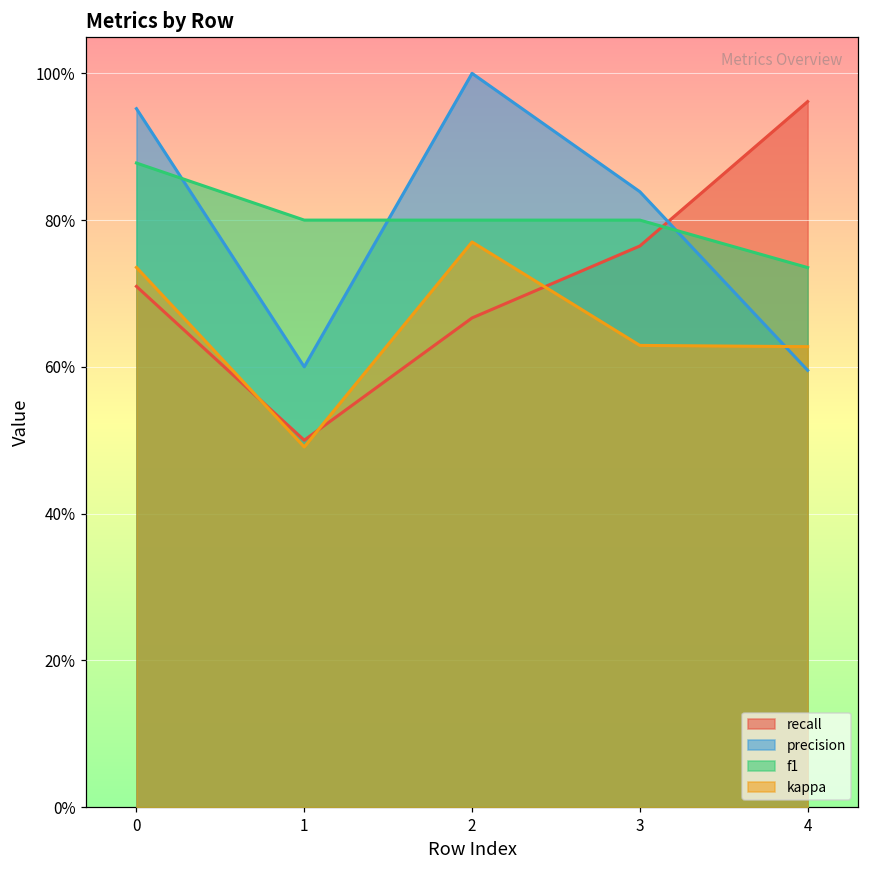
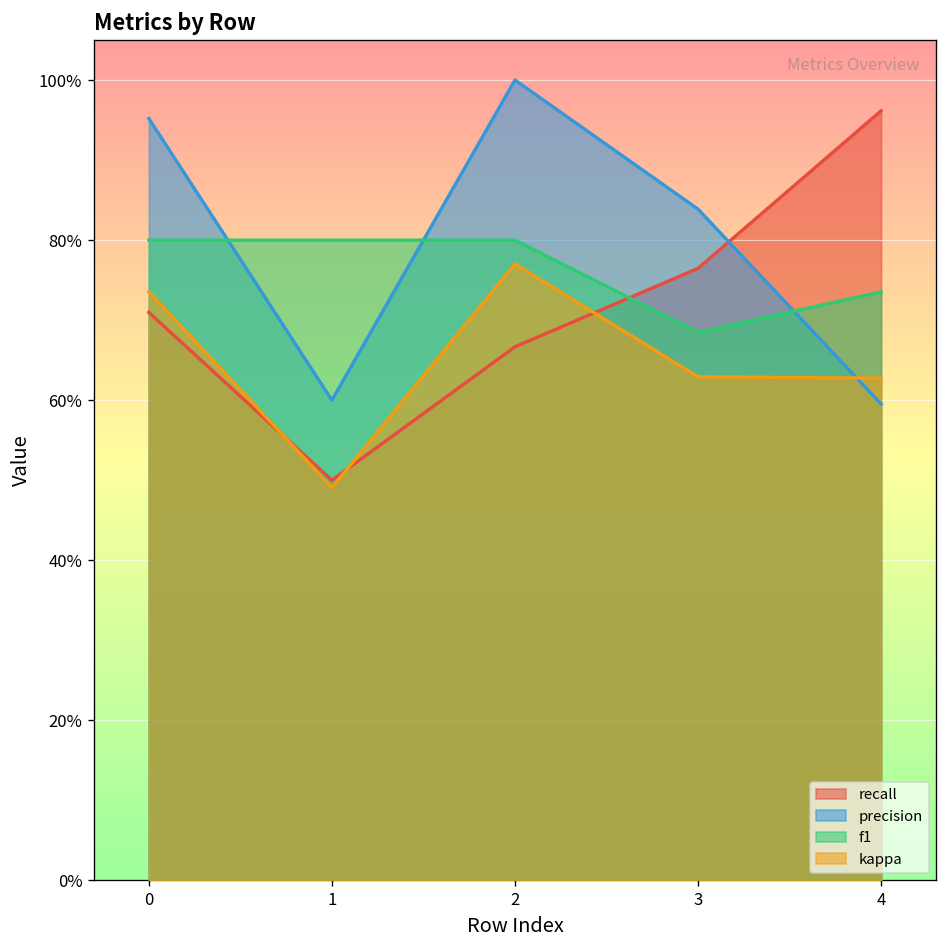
f1, 0: 88% -> 80%
f1, 3: 80% -> 68%
